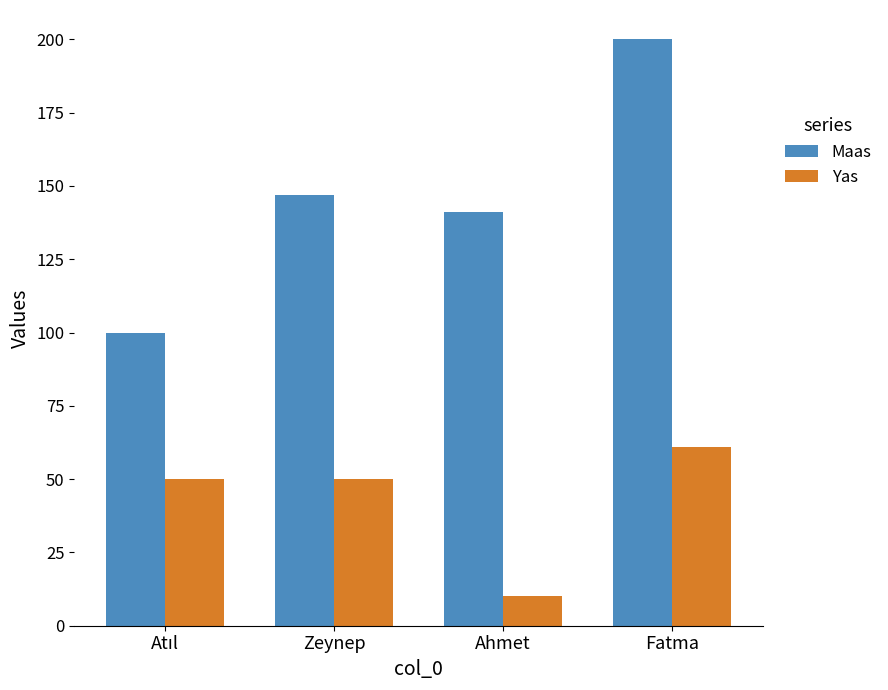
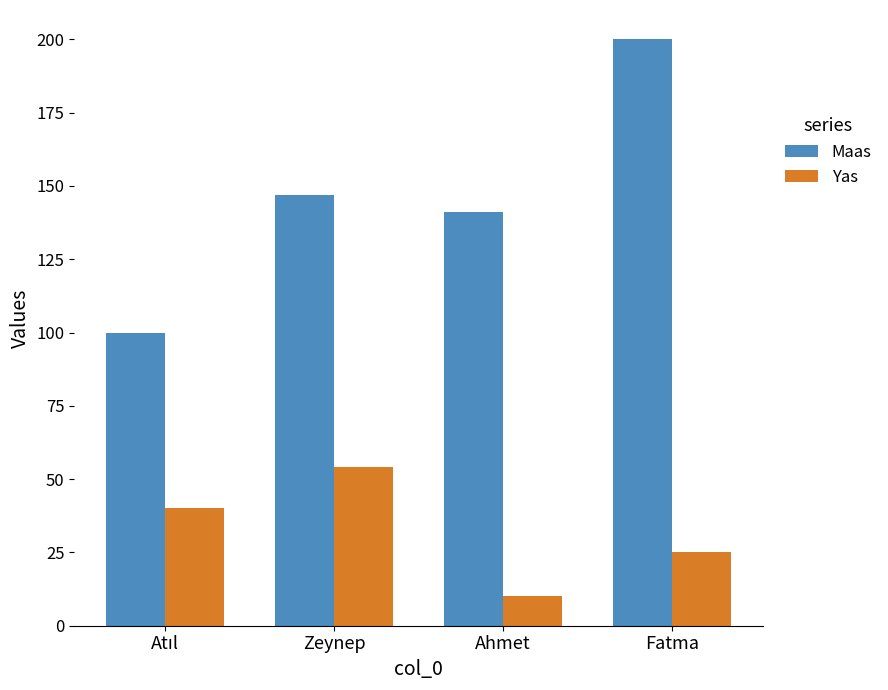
Yas, Atıl: 50 -> 40
Yas, Zeynep: 50 -> 54
Yas, Fatma: 61 -> 25
